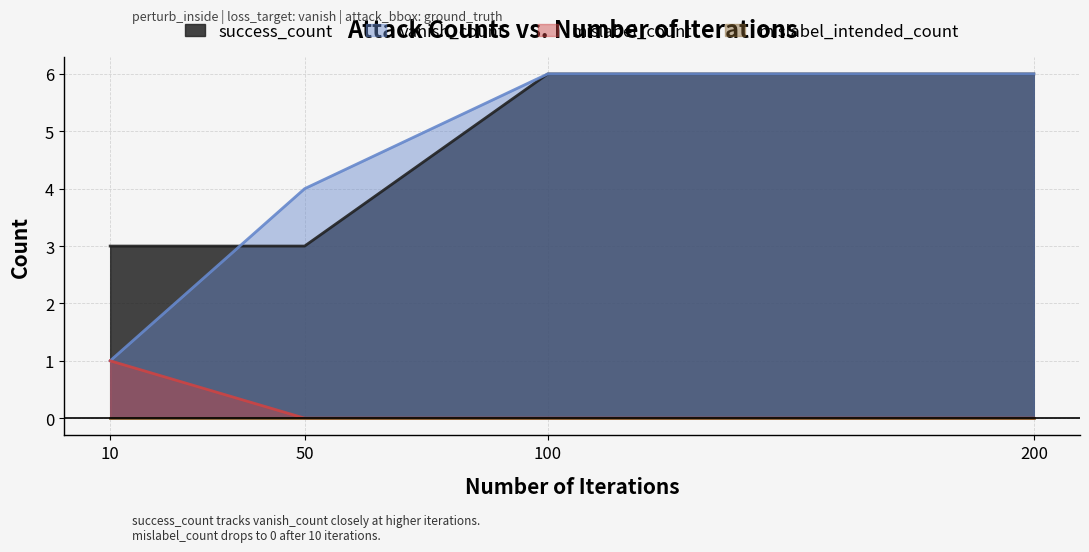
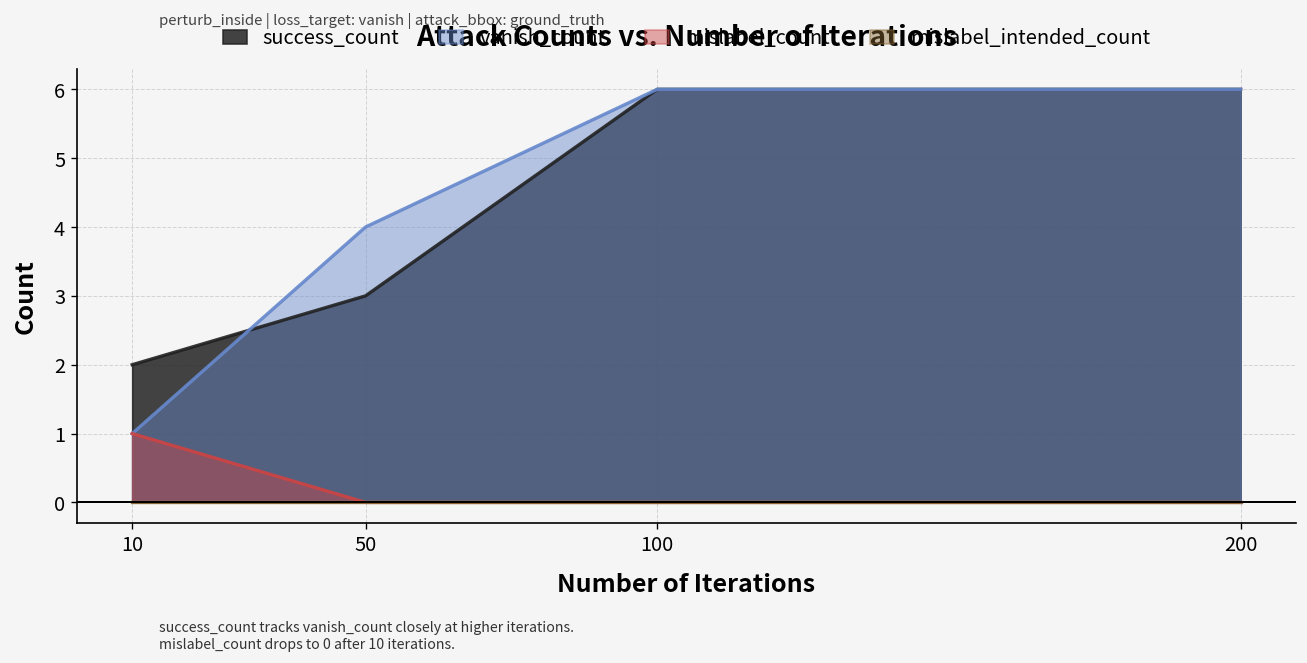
success_count, 10: 3 -> 2
